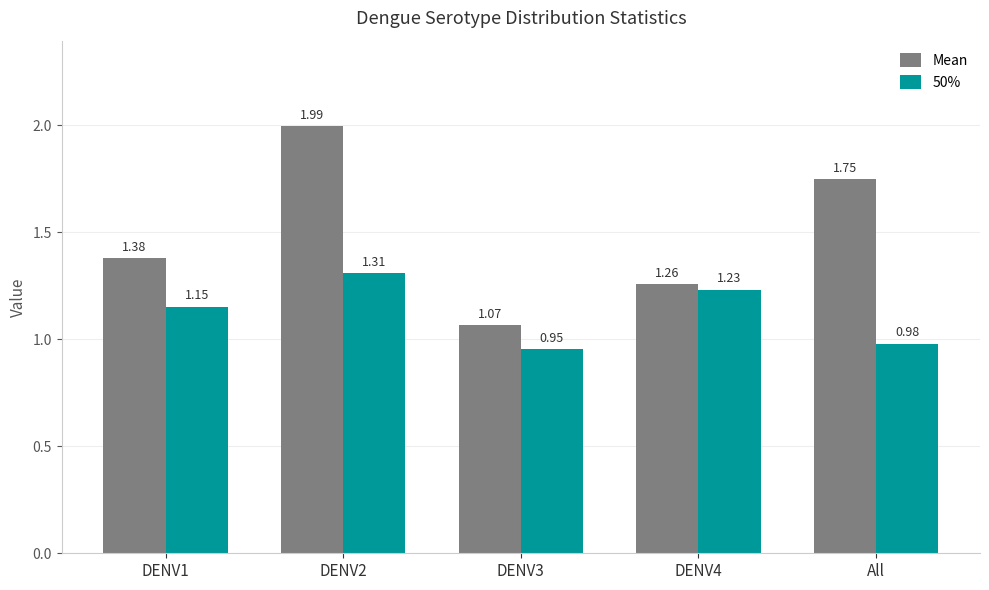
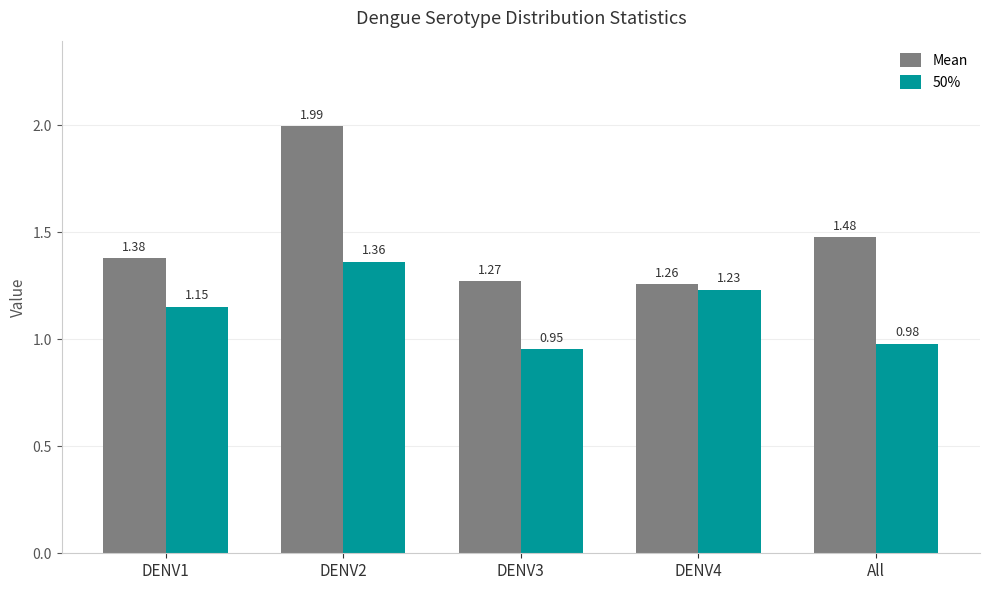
50%, DENV2: 1.31 -> 1.36
Mean, DENV3: 1.07 -> 1.27
Mean, All: 1.75 -> 1.48
